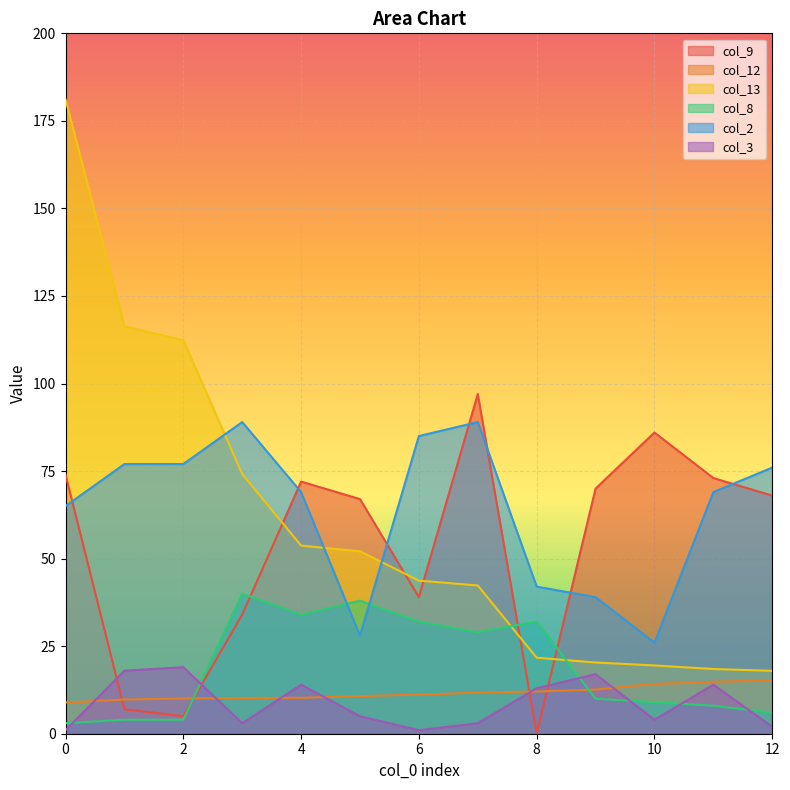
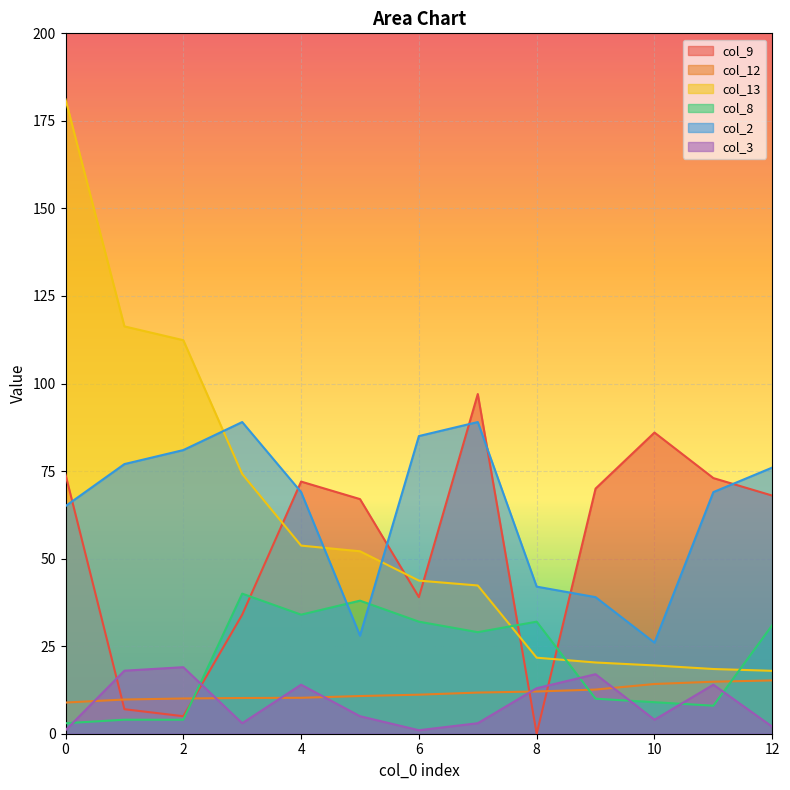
col_2, 2: 77 -> 81
col_8, 12: 6 -> 31
